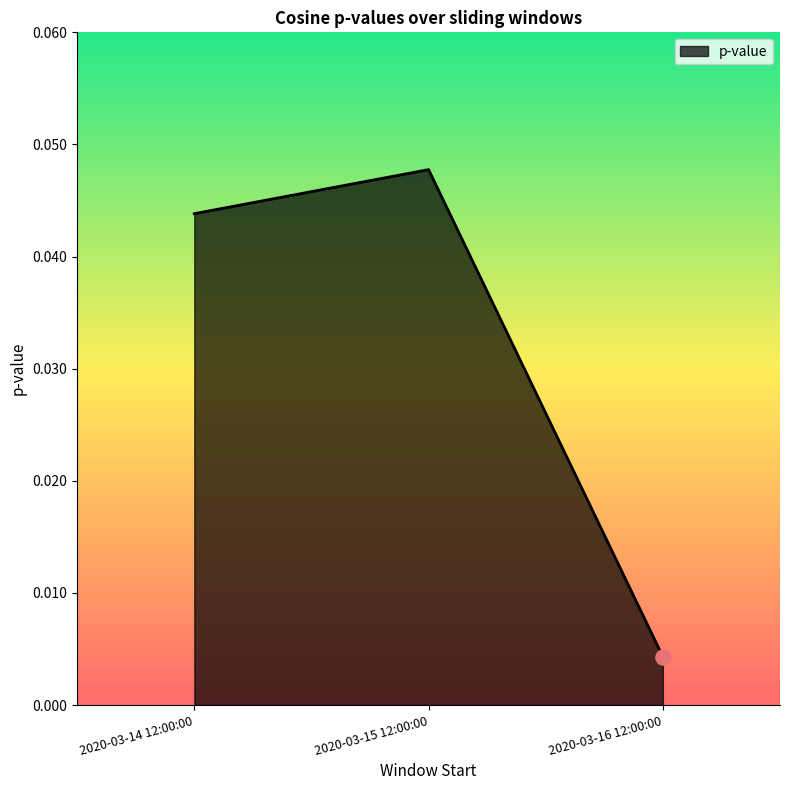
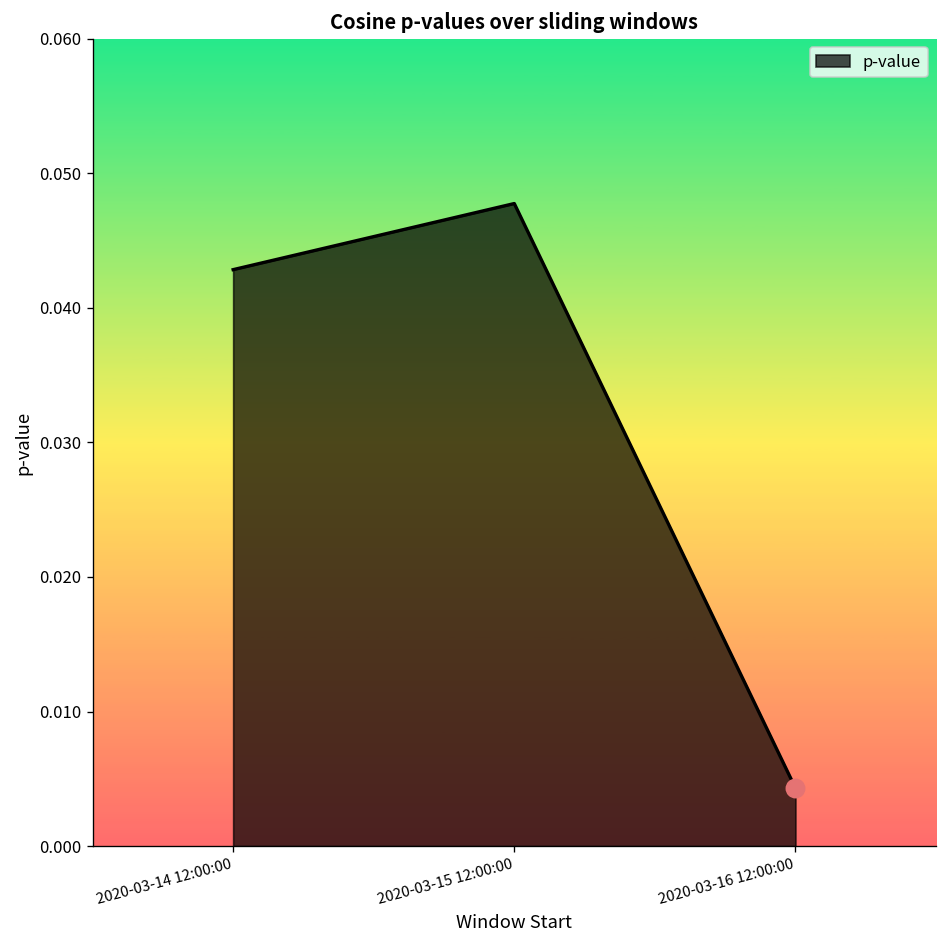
p-value, 2020-03-14 12:00:00: 0.0438 -> 0.0428
